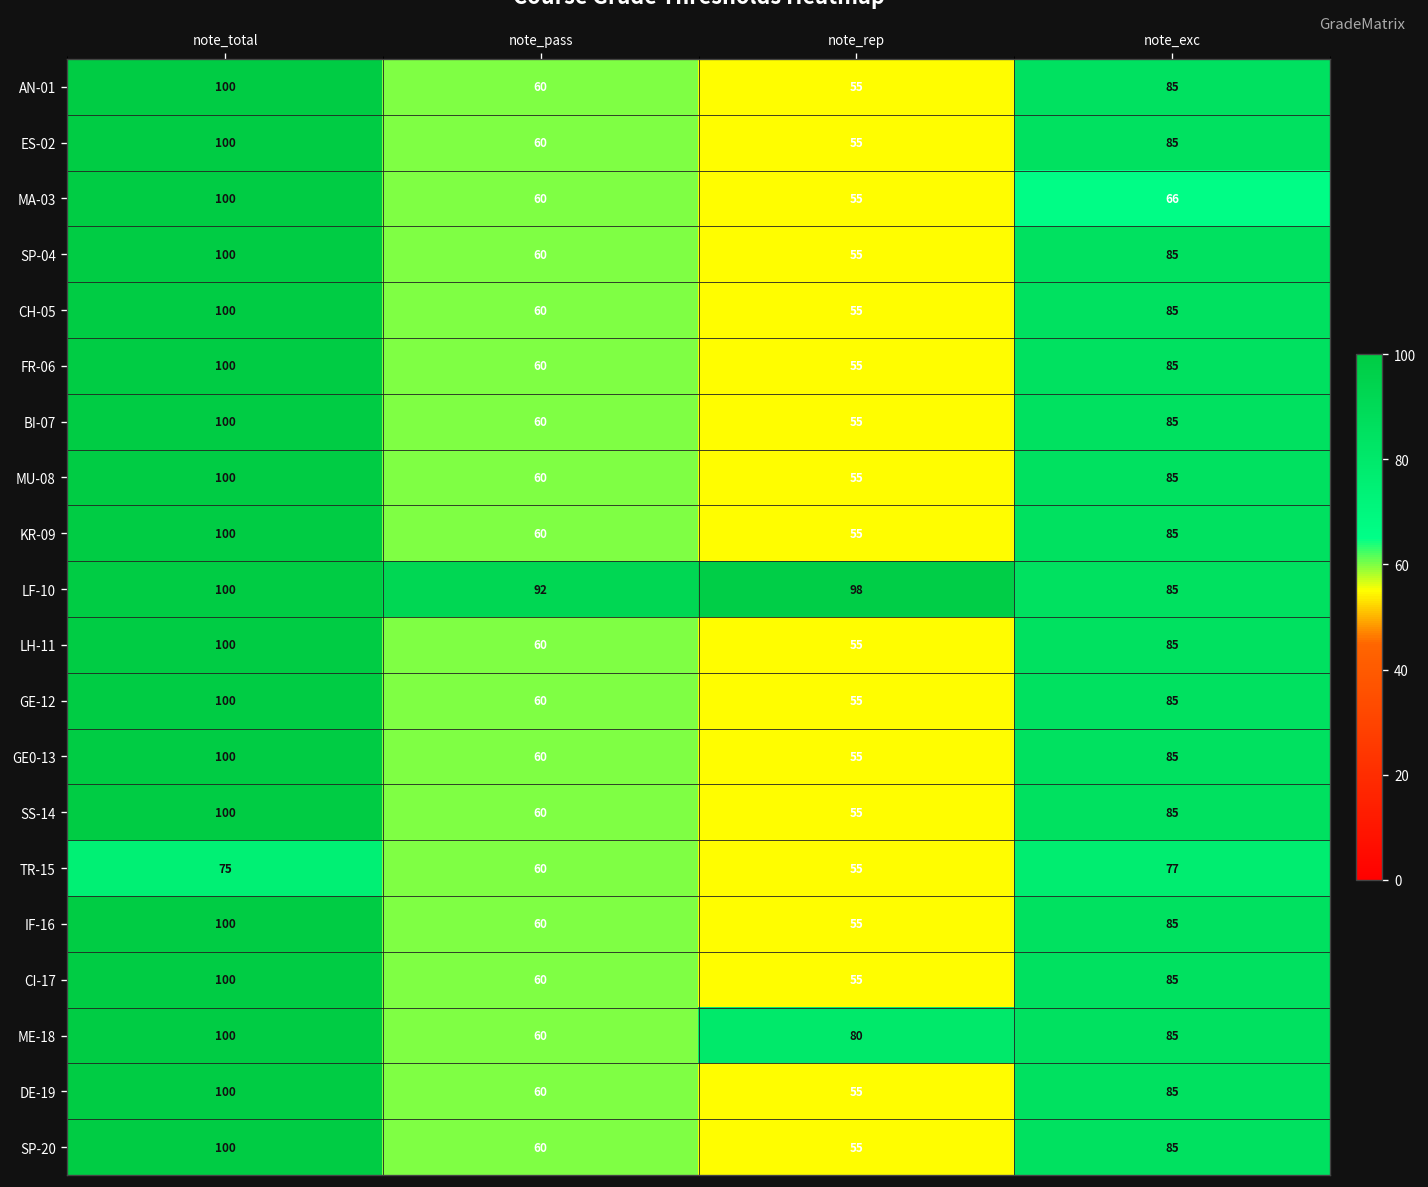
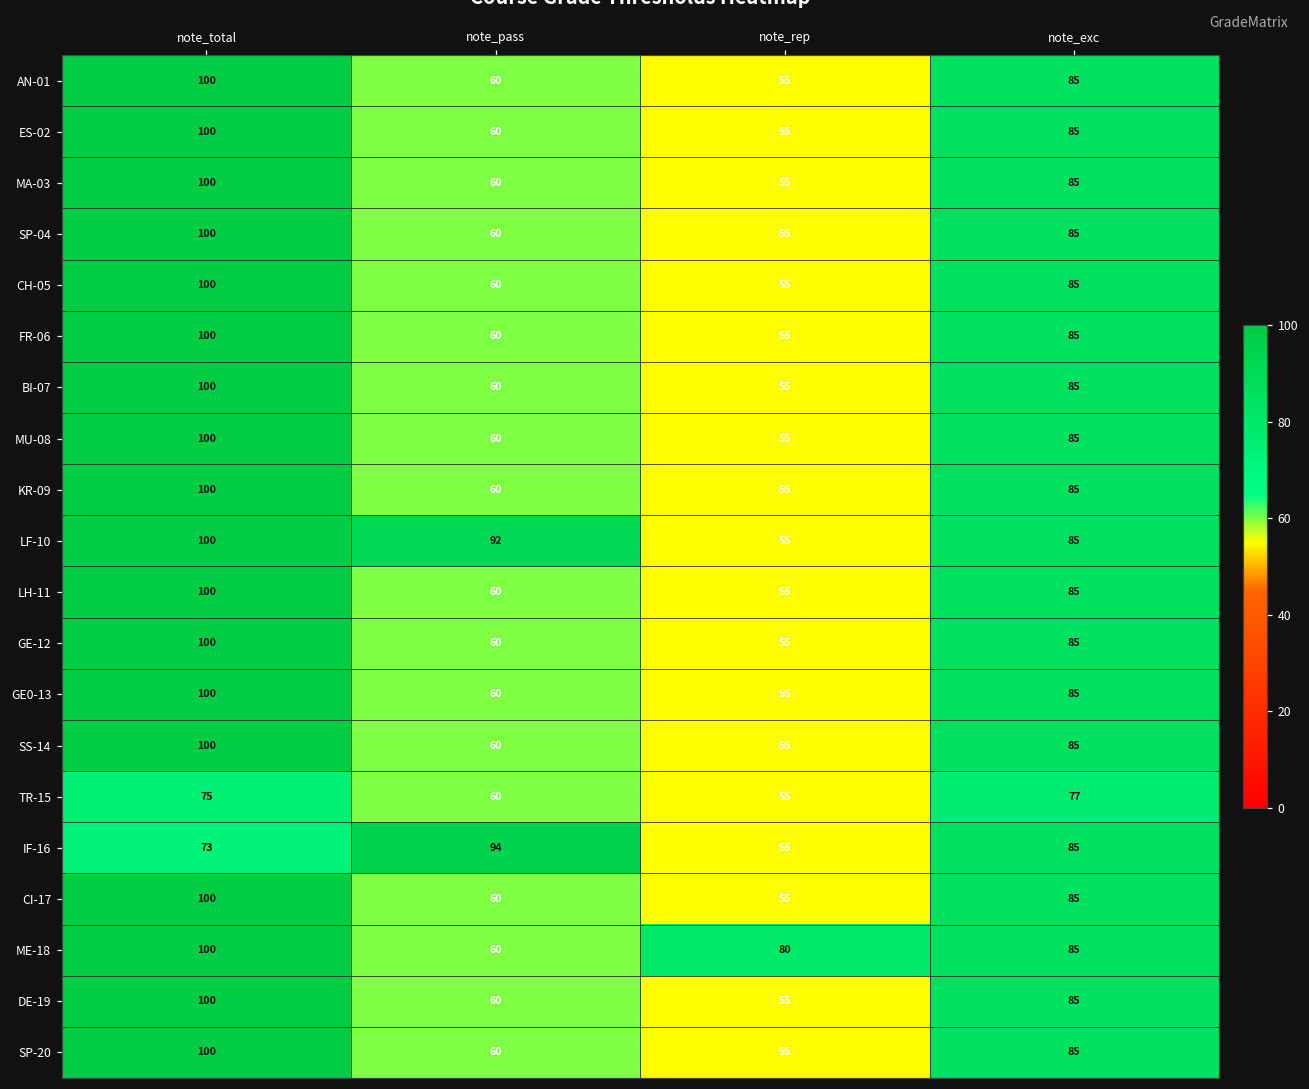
MA-03, note_exc: 66 -> 85
LF-10, note_rep: 98 -> 55
IF-16, note_total: 100 -> 73
IF-16, note_pass: 60 -> 94
